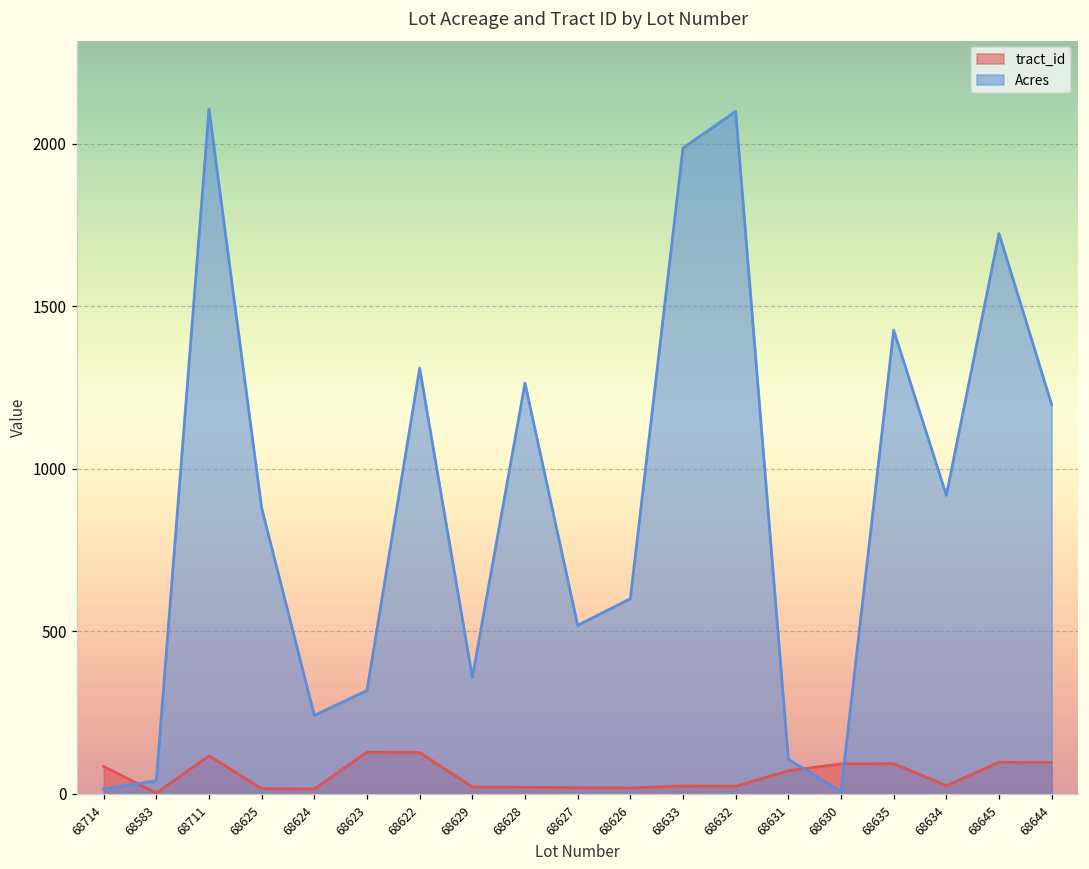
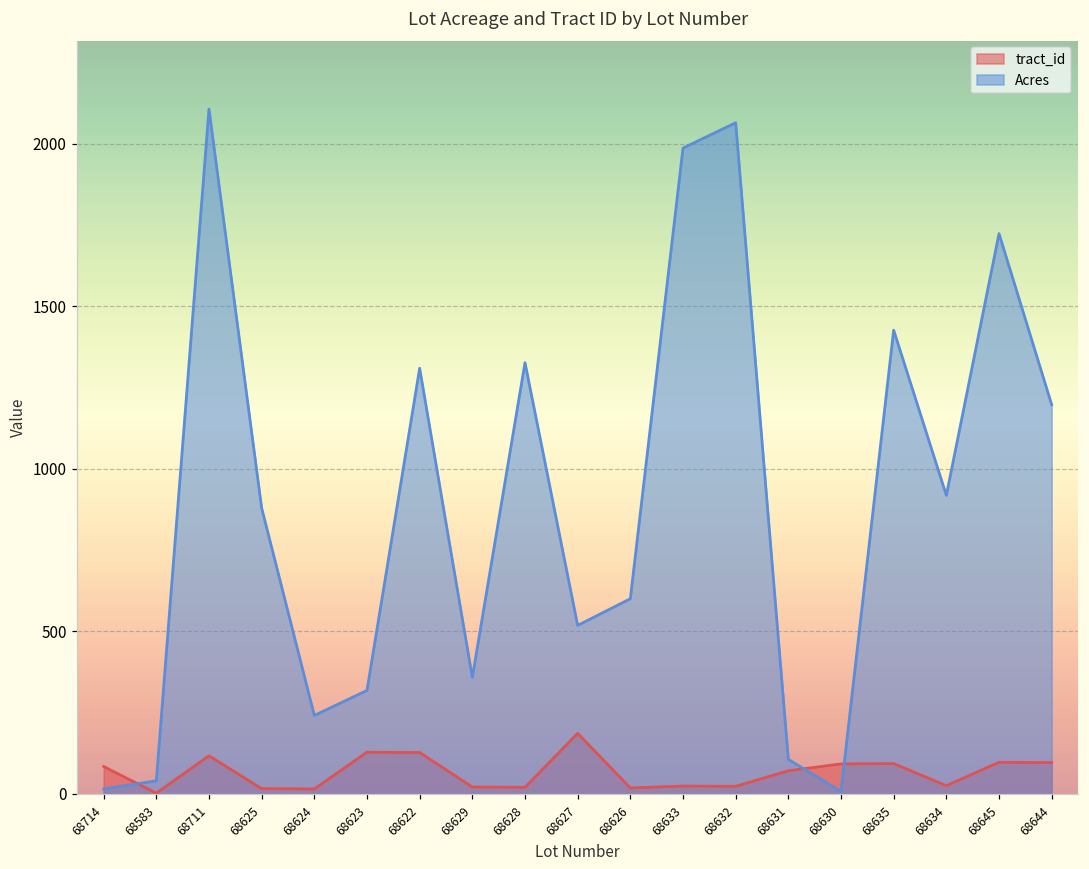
Acres, 68628: 1260 -> 1330
tract_id, 68627: 20 -> 190
Acres, 68632: 2100 -> 2060
